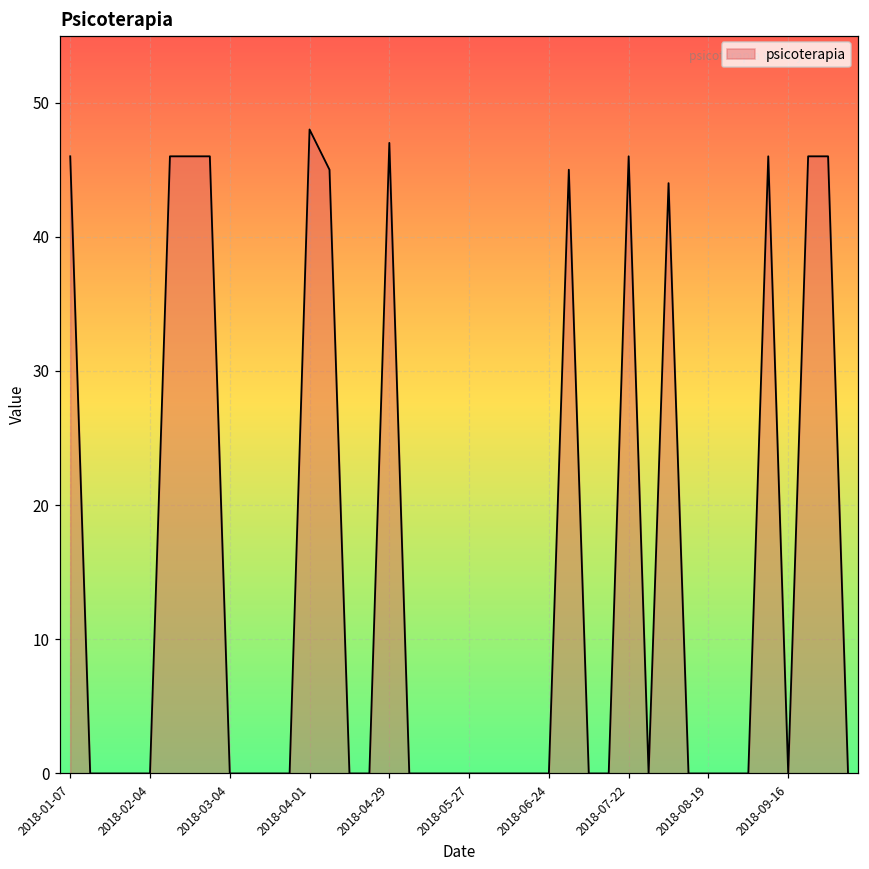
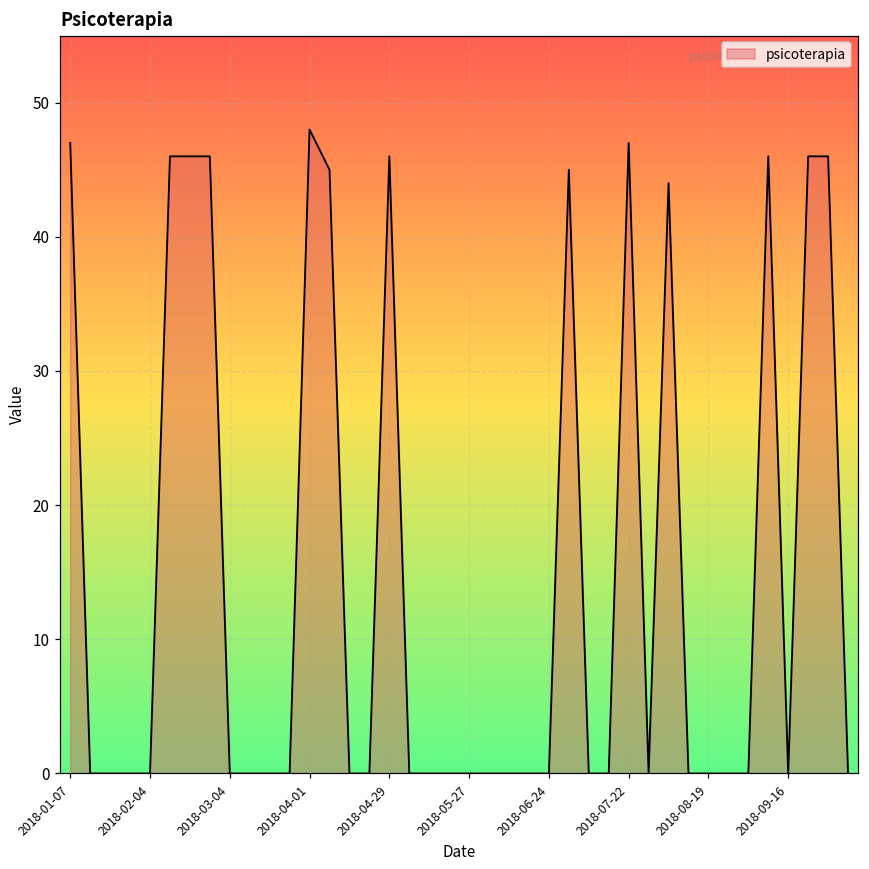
2018-01-07: 46 -> 47
2018-04-29: 47 -> 46
2018-07-22: 46 -> 47
